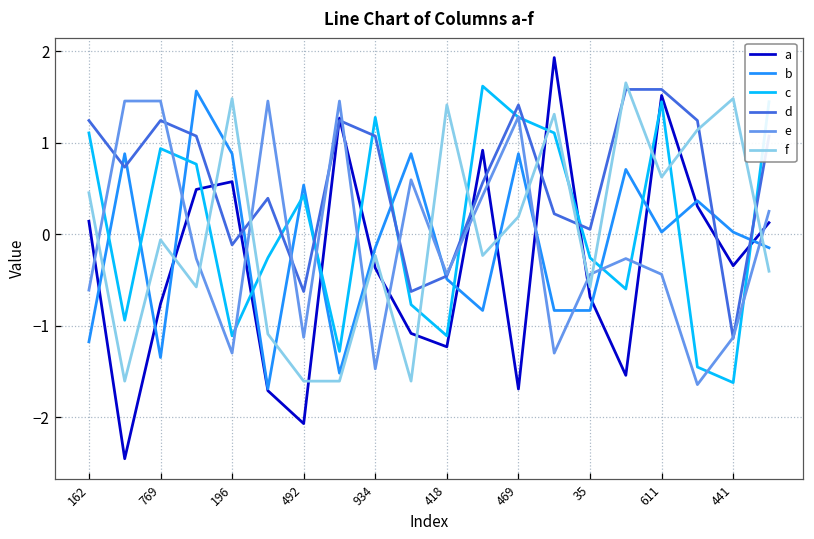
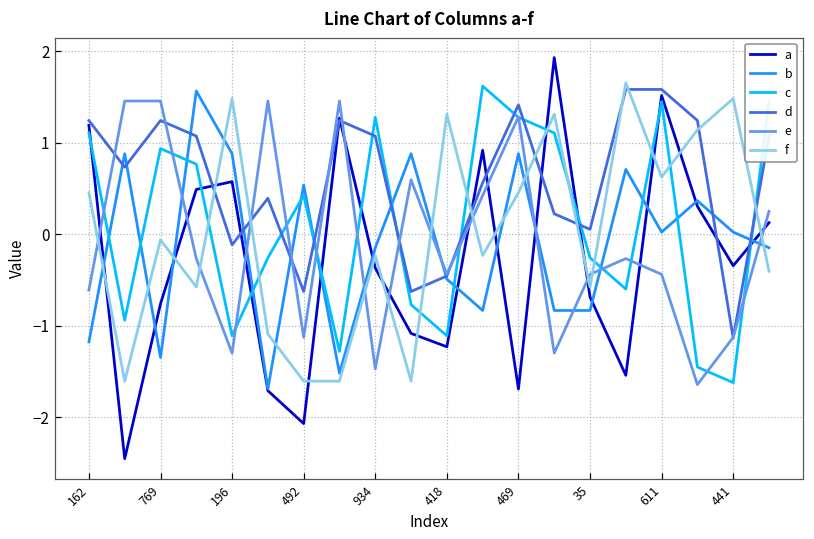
a, 162: 0.1 -> 1.2
f, 418: 1.4 -> 1.3
f, 469: 0.2 -> 0.5
